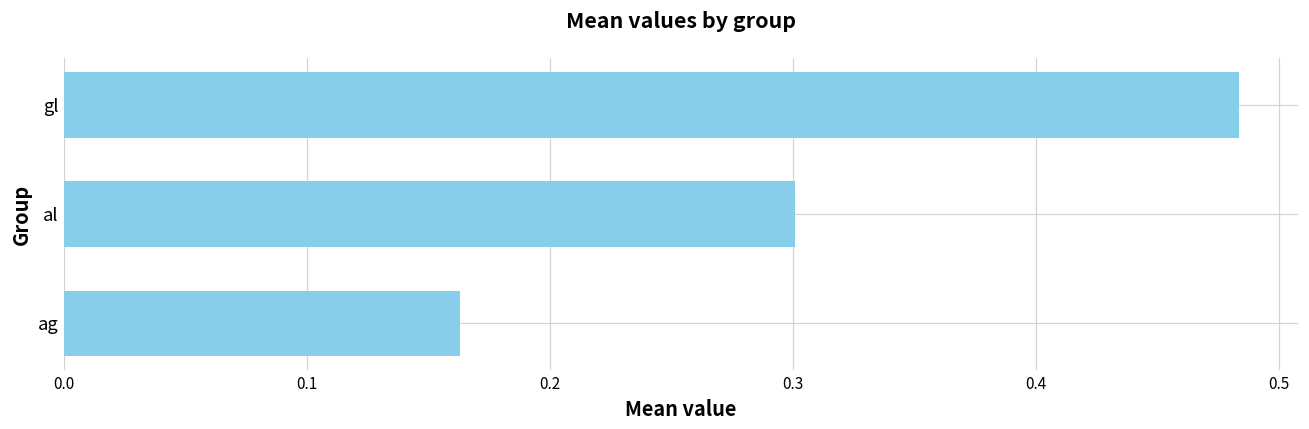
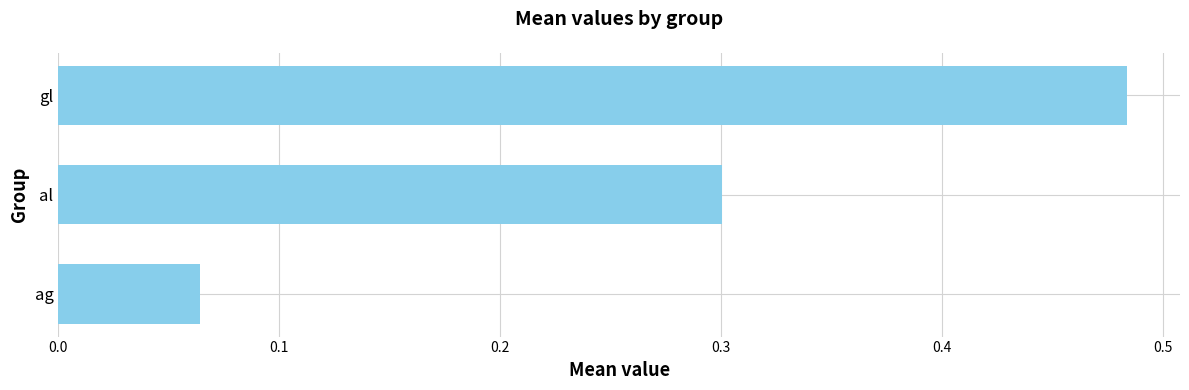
ag: 0.163 -> 0.064
